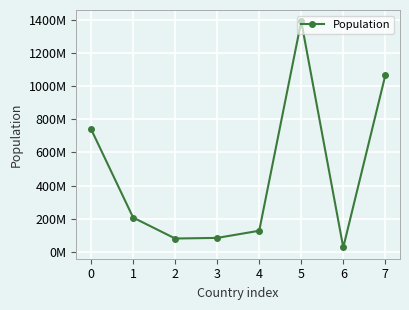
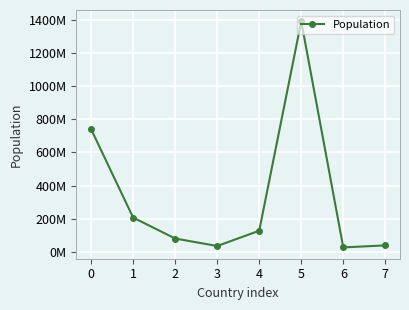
3: 80000000 -> 30000000
7: 1070000000 -> 40000000
